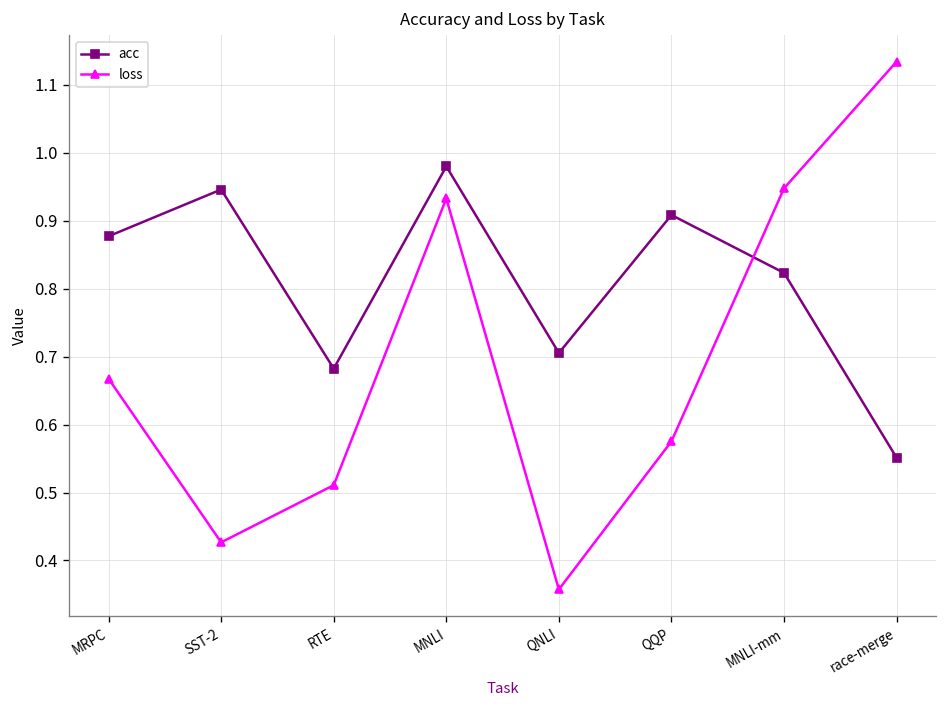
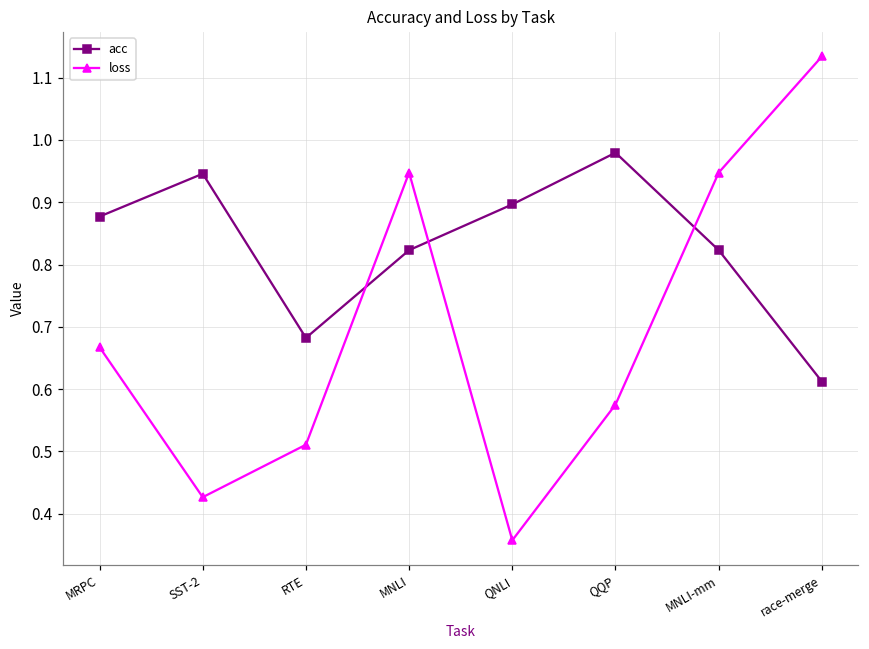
acc, MNLI: 0.98 -> 0.82
loss, MNLI: 0.93 -> 0.95
acc, QNLI: 0.71 -> 0.90
acc, QQP: 0.91 -> 0.98
acc, race-merge: 0.55 -> 0.61
